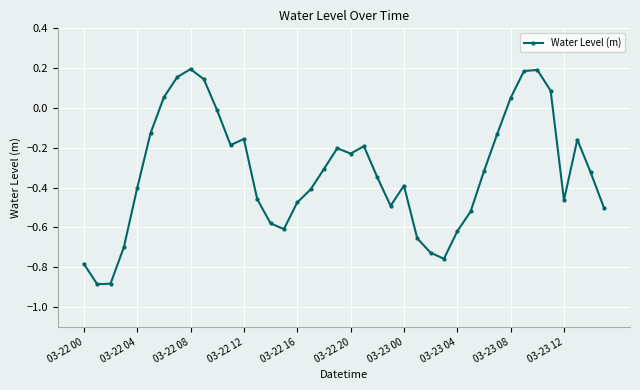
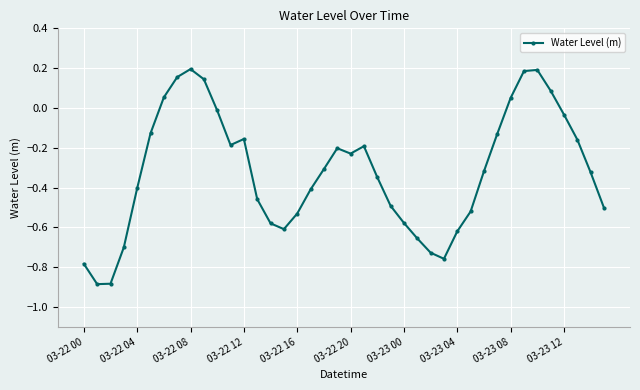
03-22 16: -0.47 -> -0.53
03-23 00: -0.39 -> -0.58
03-23 12: -0.46 -> -0.03
